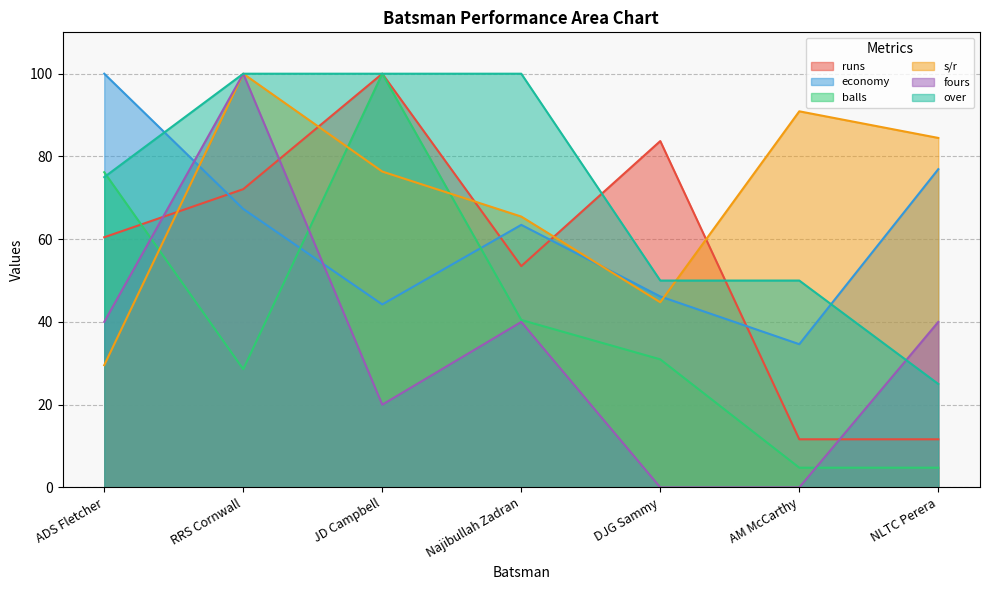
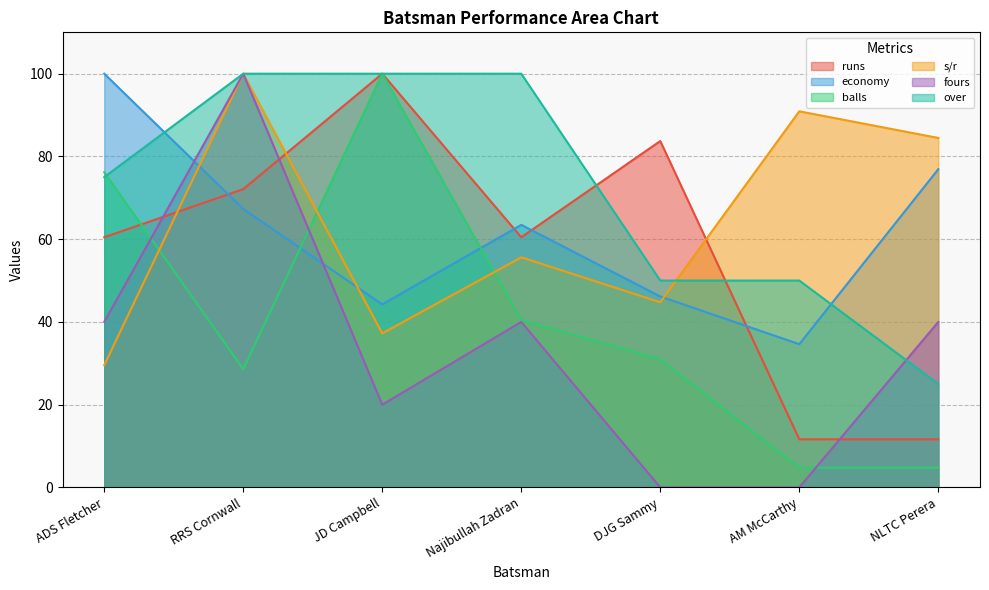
s/r, JD Campbell: 76 -> 37
runs, Najibullah Zadran: 53 -> 60
s/r, Najibullah Zadran: 65 -> 56
